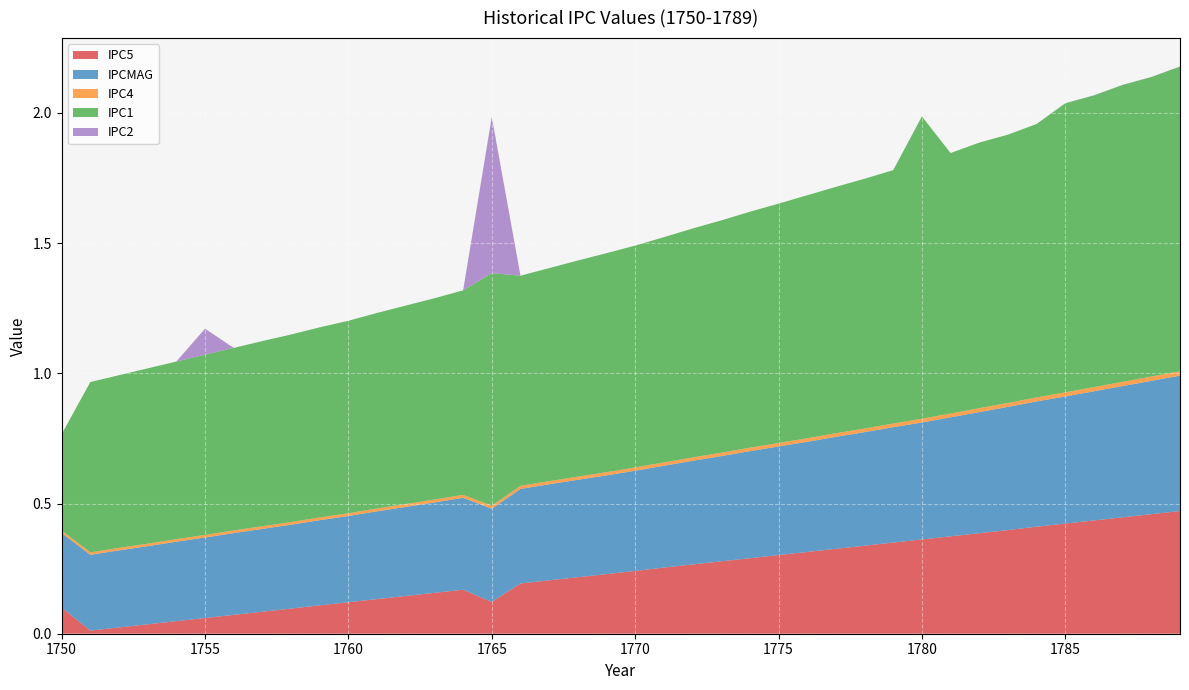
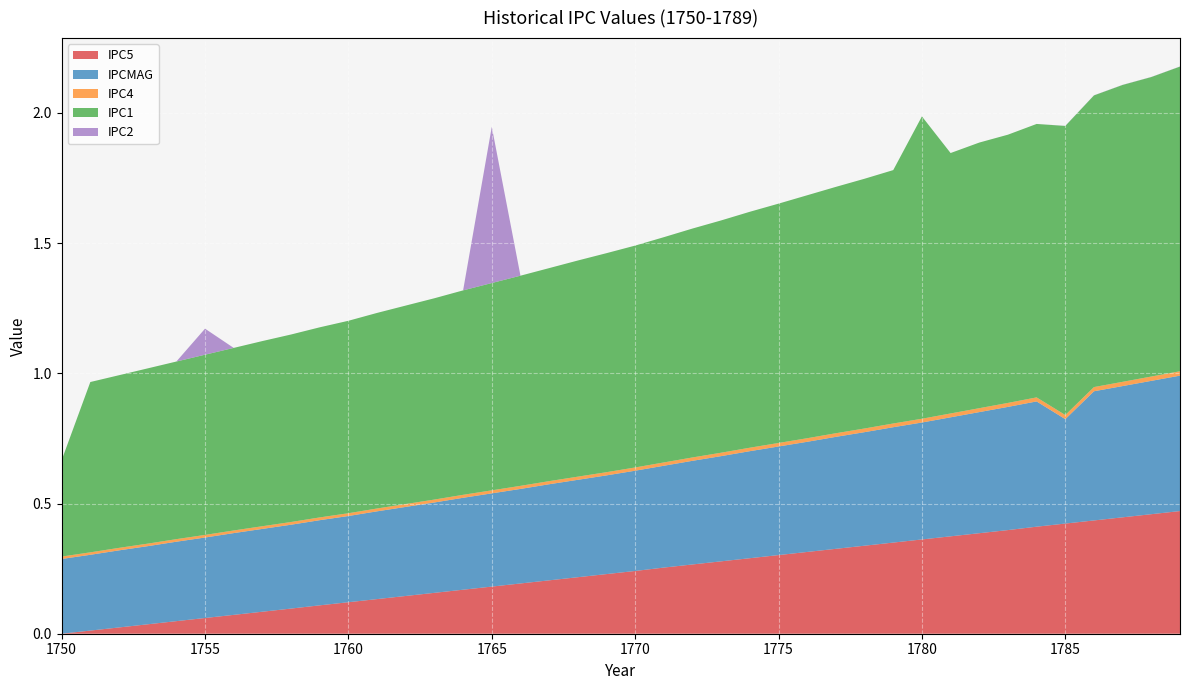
IPC5, 1750: 0.1 -> 0.0
IPC5, 1765: 0.12 -> 0.18
IPC1, 1765: 0.89 -> 0.80
IPCMAG, 1785: 0.49 -> 0.40
